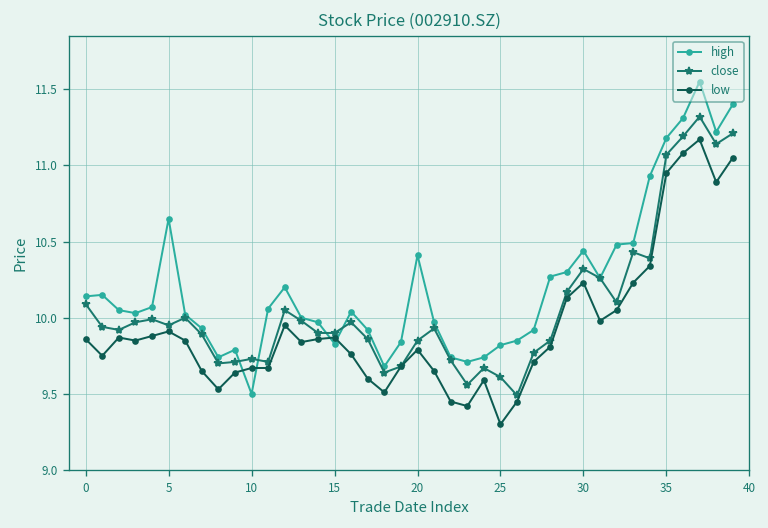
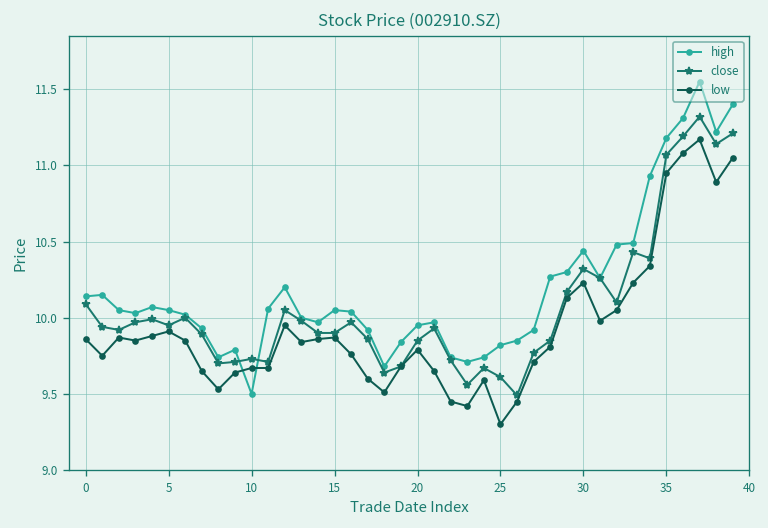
high, 5: 10.65 -> 10.05
high, 15: 9.83 -> 10.05
high, 20: 10.41 -> 9.95
